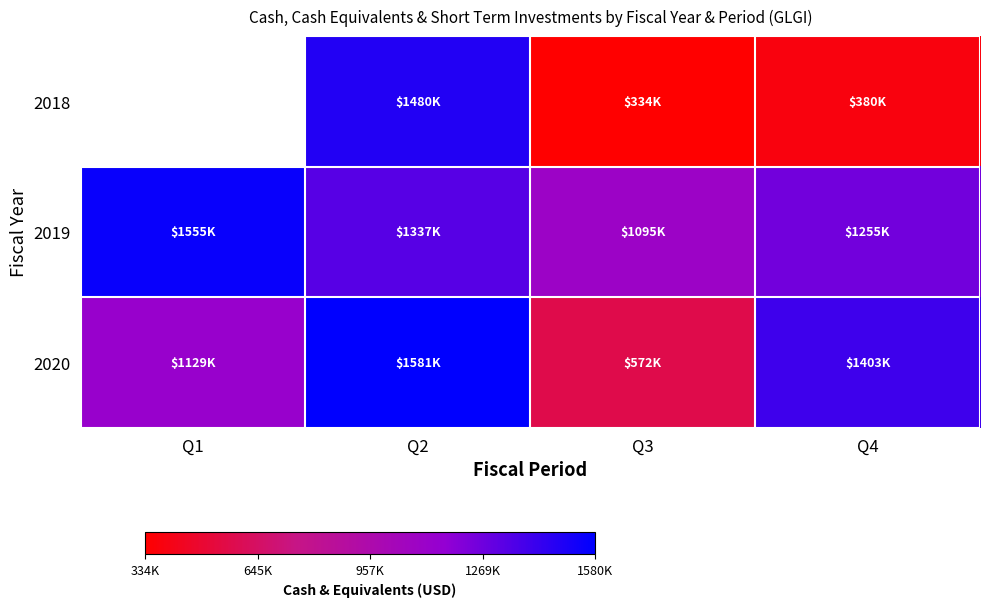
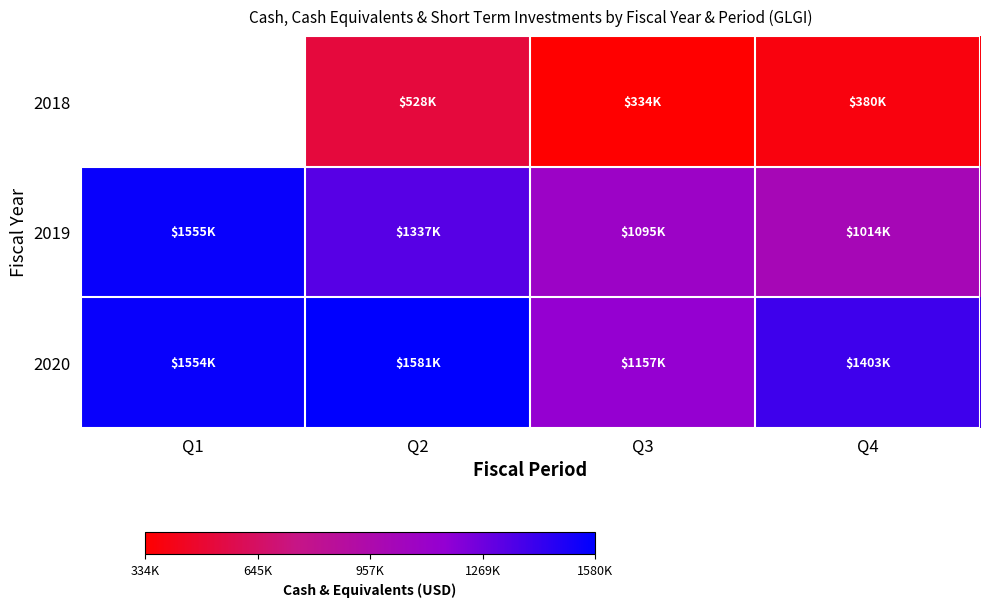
2018, Q2: $1480K -> $528K
2019, Q4: $1255K -> $1014K
2020, Q1: $1129K -> $1554K
2020, Q3: $572K -> $1157K
